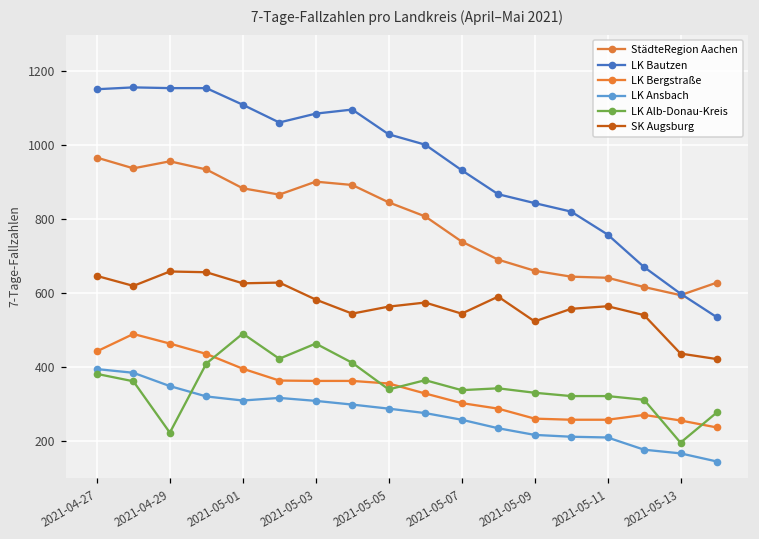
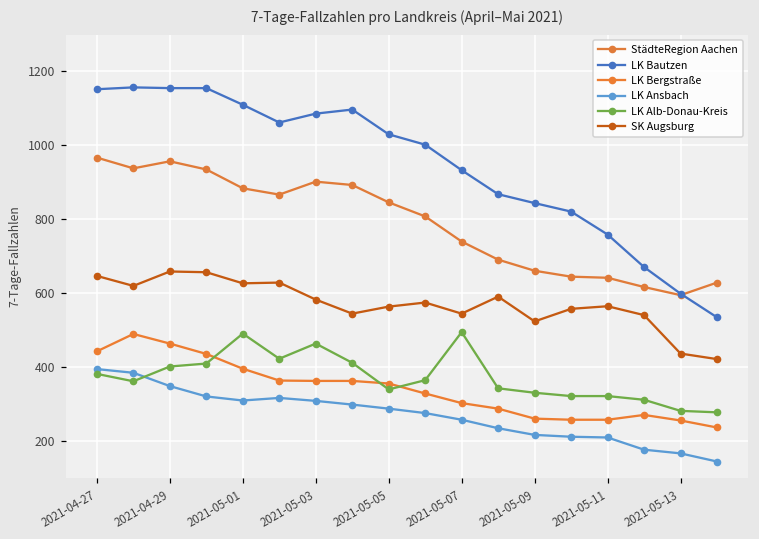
LK Alb-Donau-Kreis, 2021-04-29: 220 -> 400
LK Alb-Donau-Kreis, 2021-05-07: 340 -> 500
LK Alb-Donau-Kreis, 2021-05-13: 200 -> 280
